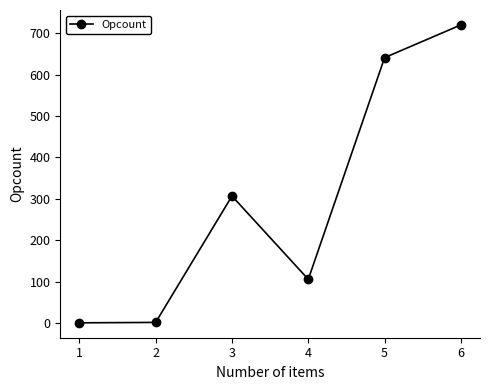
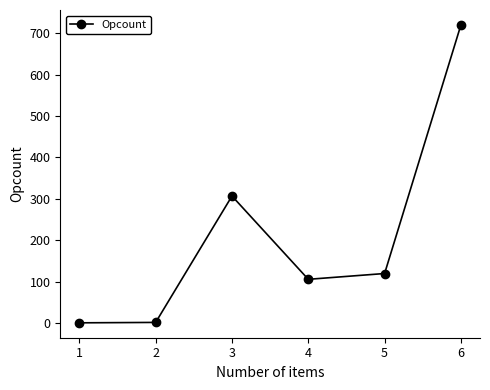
5: 640 -> 120
